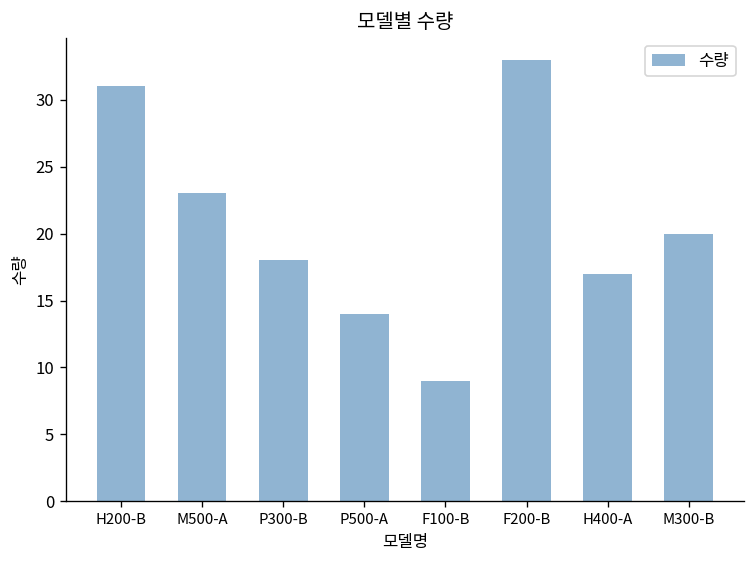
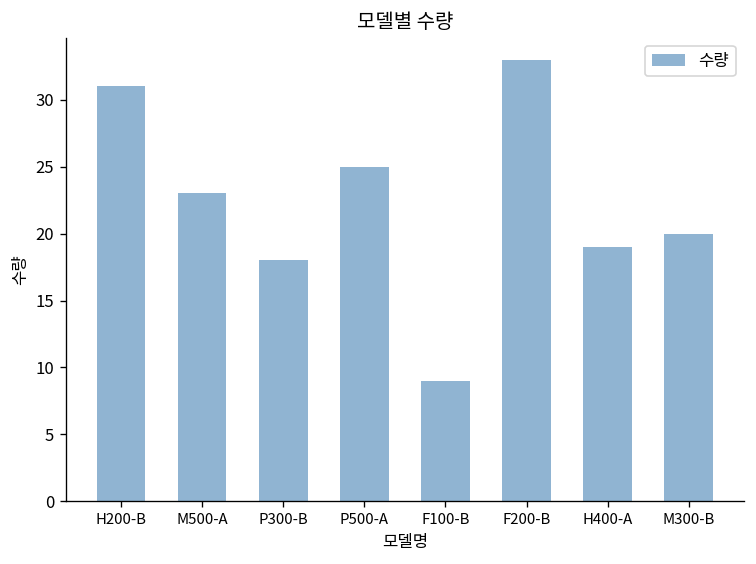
P500-A: 14 -> 25
H400-A: 17 -> 19
